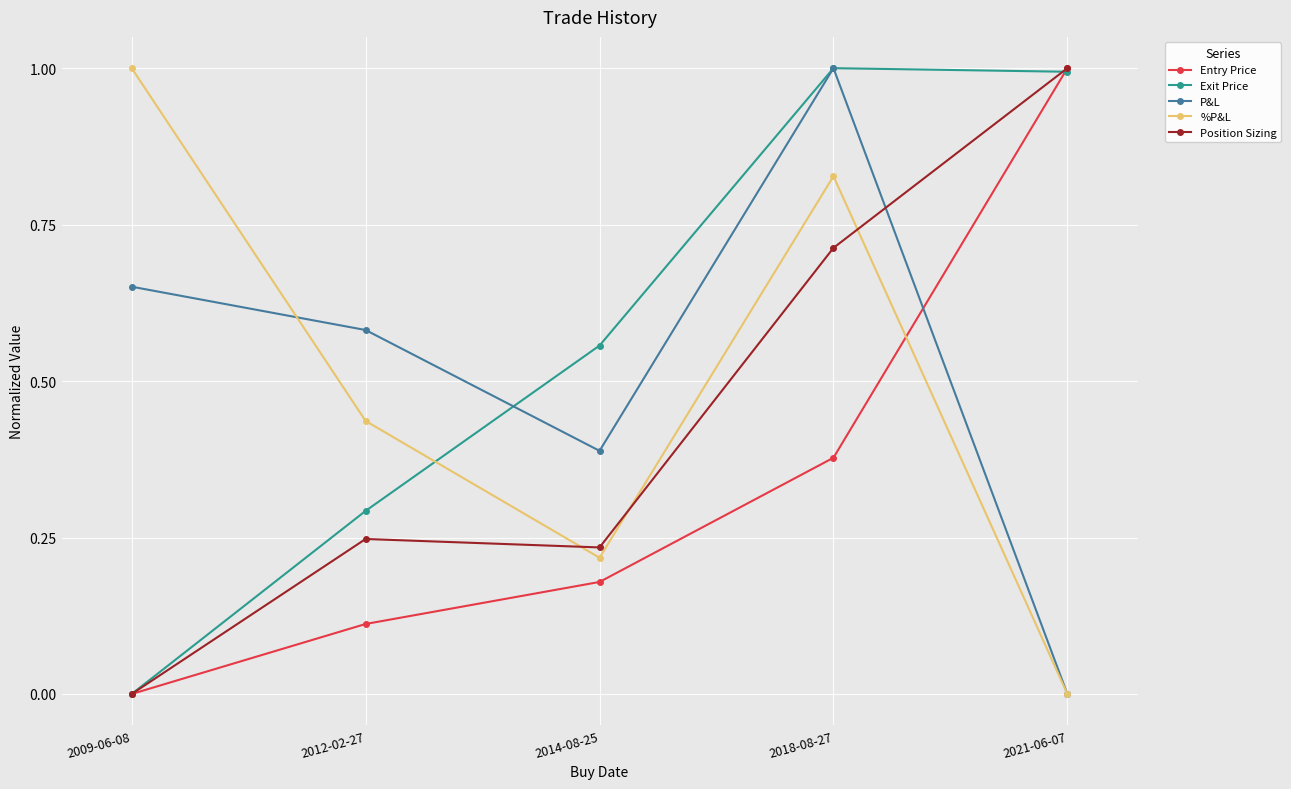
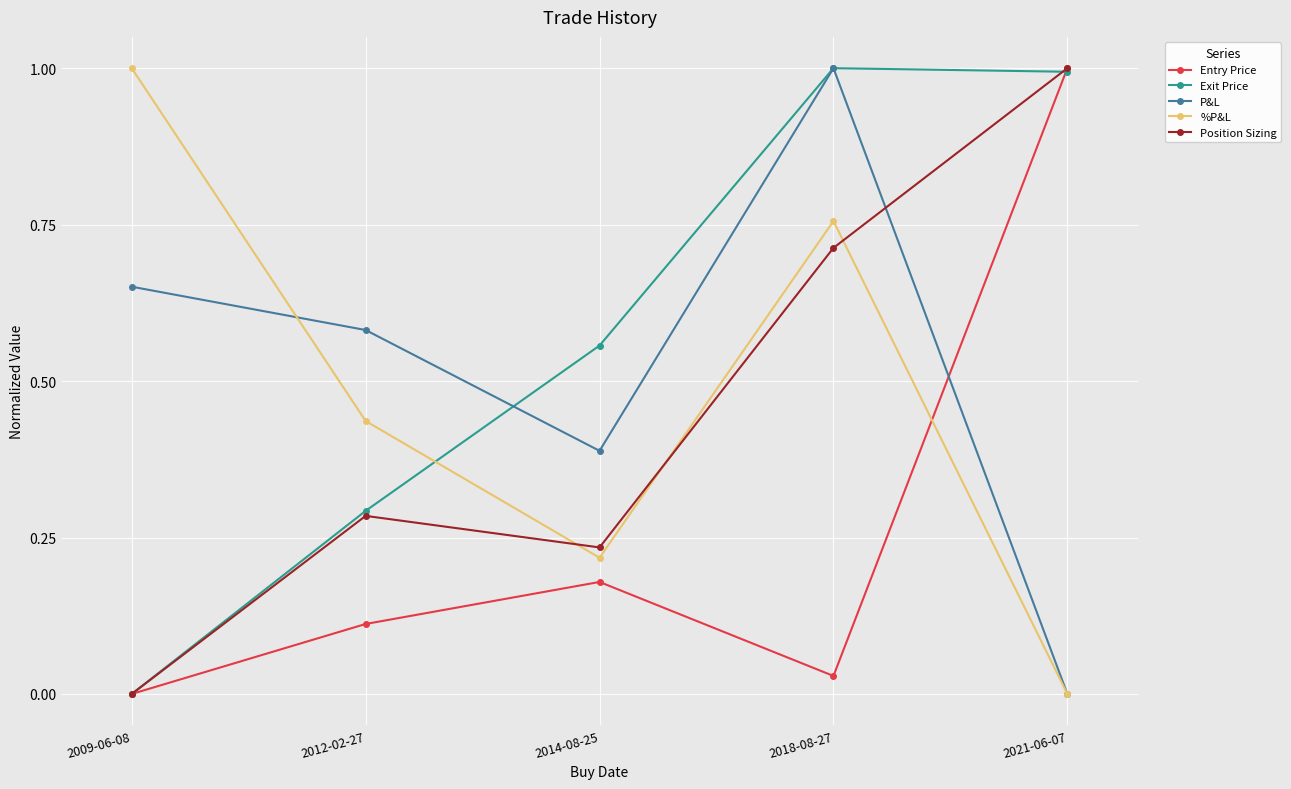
Position Sizing, 2012-02-27: 0.25 -> 0.28
Entry Price, 2018-08-27: 0.38 -> 0.03
%P&L, 2018-08-27: 0.83 -> 0.76
